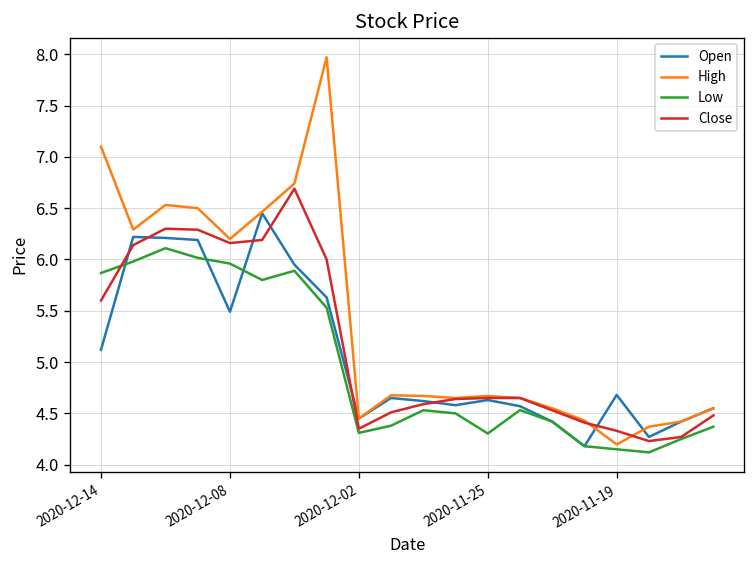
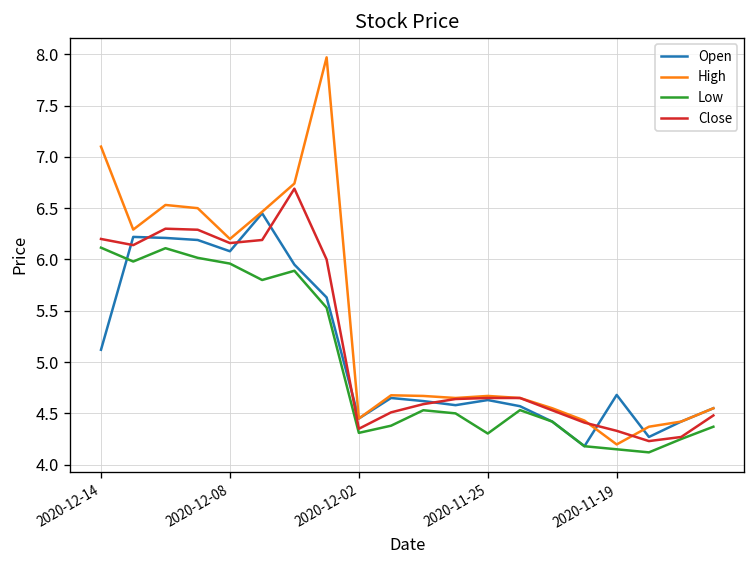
Low, 2020-12-14: 5.9 -> 6.1
Close, 2020-12-14: 5.6 -> 6.2
Open, 2020-12-08: 5.5 -> 6.1
